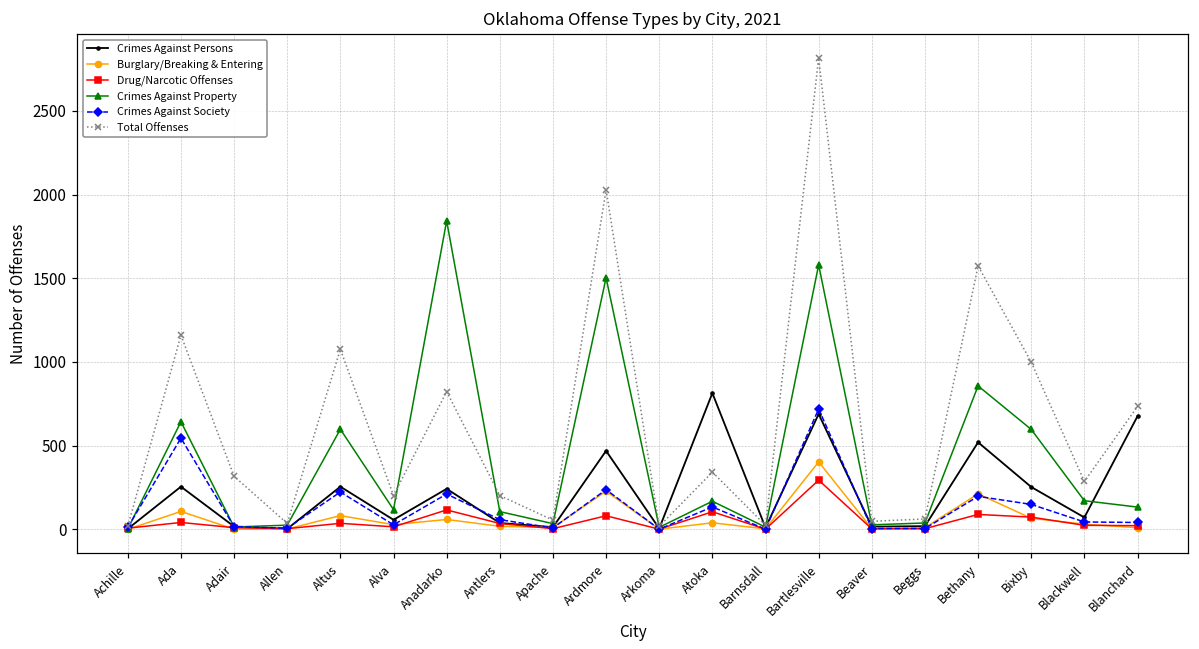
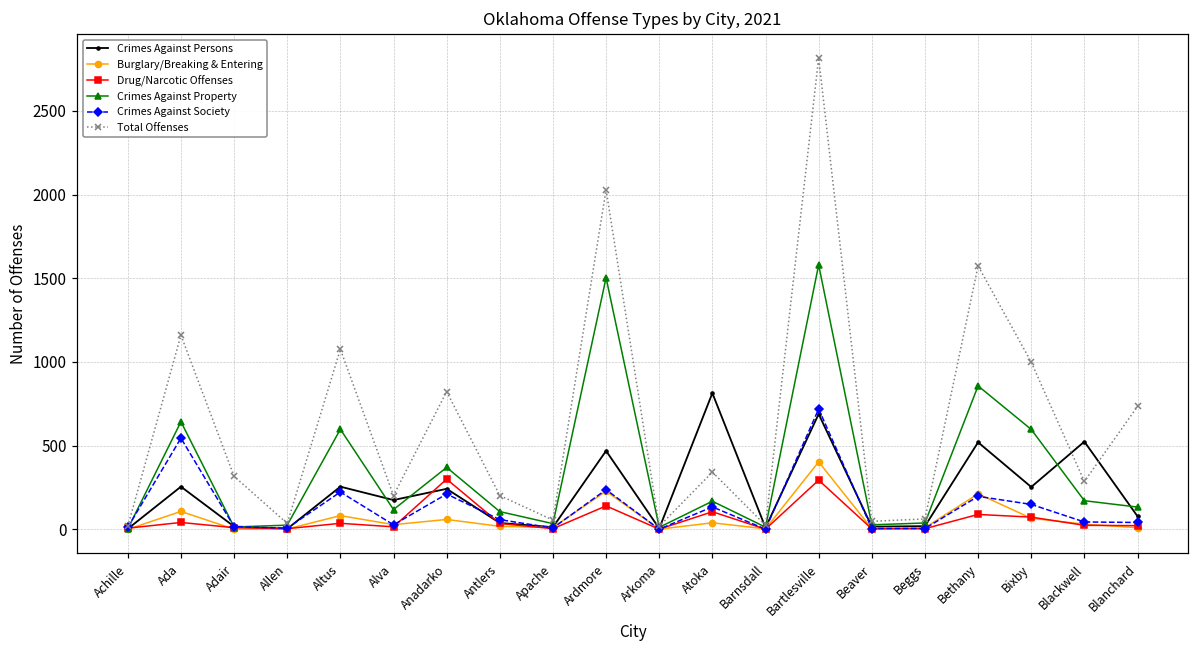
Crimes Against Persons, Alva: 60 -> 180
Drug/Narcotic Offenses, Anadarko: 120 -> 300
Crimes Against Property, Anadarko: 1840 -> 370
Drug/Narcotic Offenses, Ardmore: 80 -> 140
Crimes Against Persons, Blackwell: 70 -> 520
Crimes Against Persons, Blanchard: 680 -> 80
